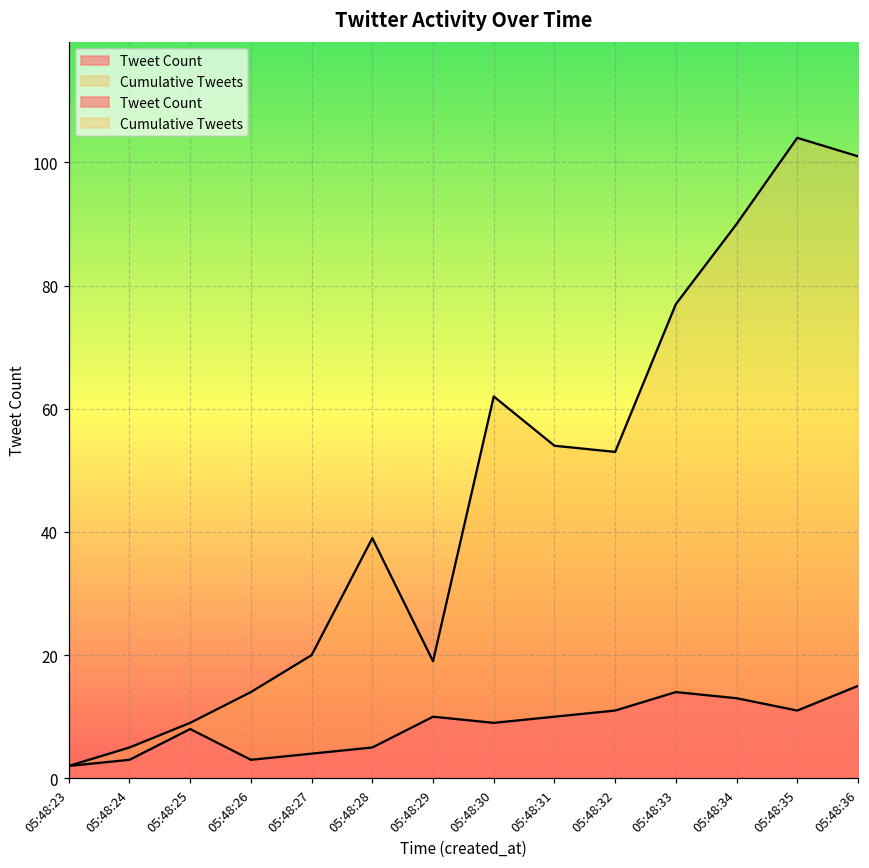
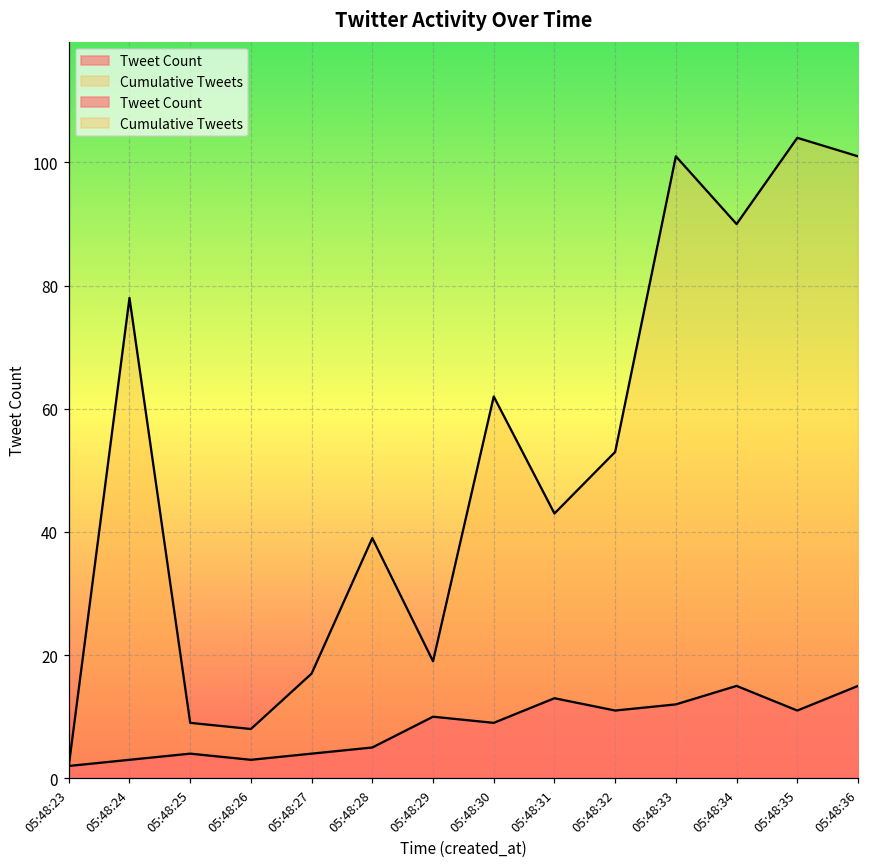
Cumulative Tweets, 05:48:24: 5 -> 78
Tweet Count, 05:48:25: 8 -> 4
Cumulative Tweets, 05:48:26: 14 -> 8
Cumulative Tweets, 05:48:27: 20 -> 17
Tweet Count, 05:48:31: 10 -> 13
Cumulative Tweets, 05:48:31: 54 -> 43
Tweet Count, 05:48:33: 14 -> 12
Cumulative Tweets, 05:48:33: 77 -> 101
Tweet Count, 05:48:34: 13 -> 15
